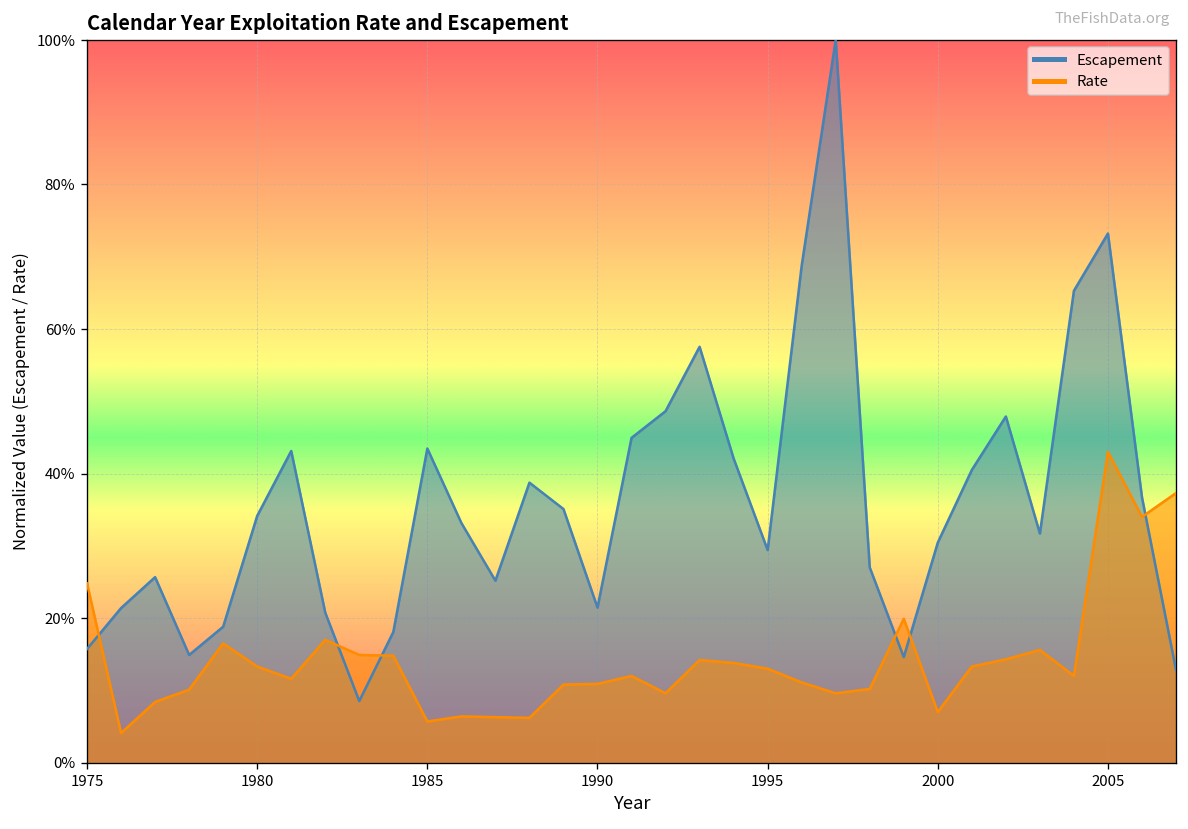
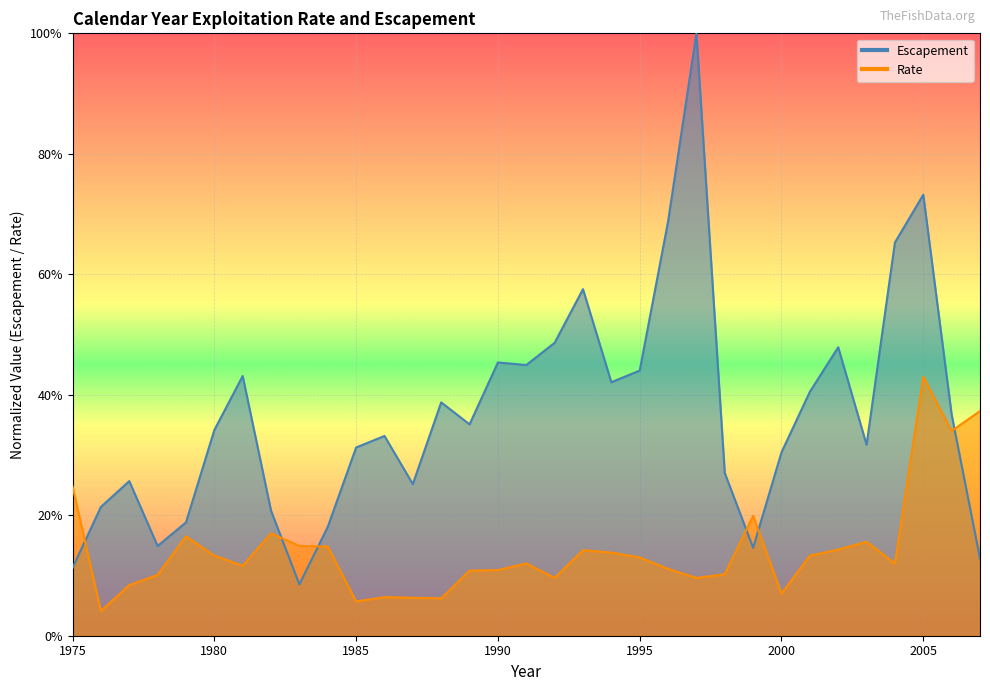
Escapement, 1975: 16% -> 11%
Escapement, 1985: 43% -> 31%
Escapement, 1990: 21% -> 45%
Escapement, 1995: 29% -> 44%
